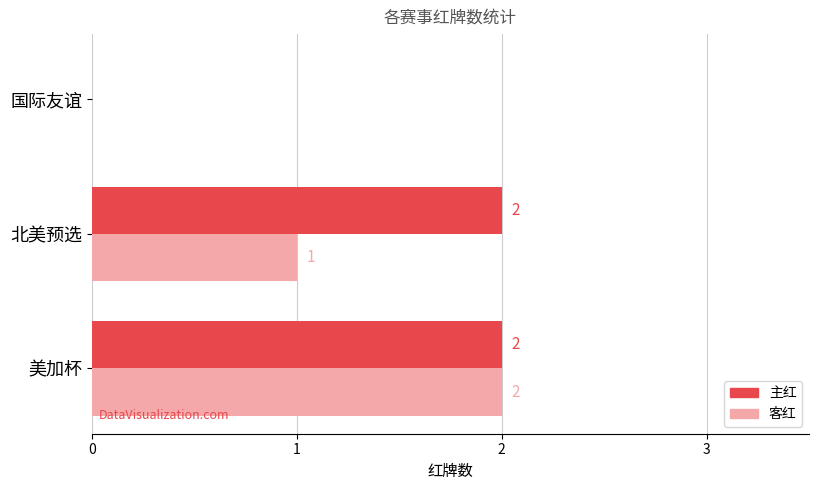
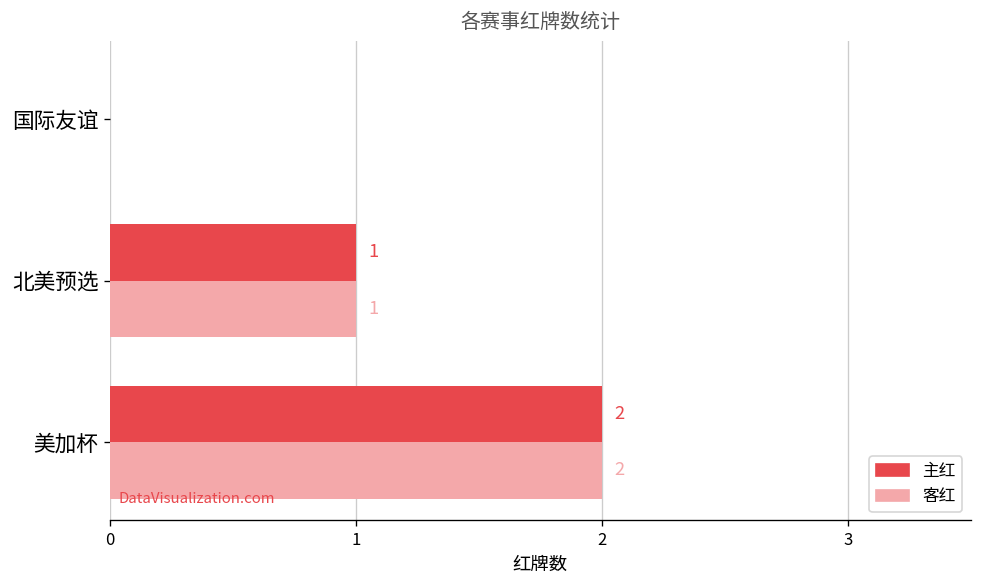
主红, 北美预选: 2 -> 1
